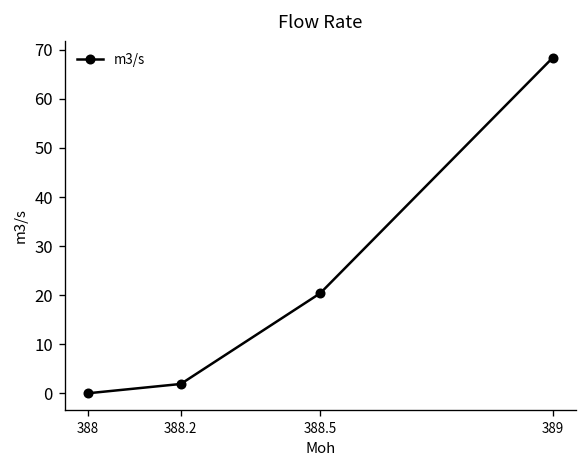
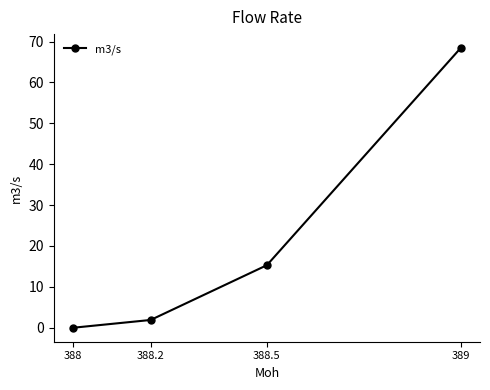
388.5: 20 -> 15
